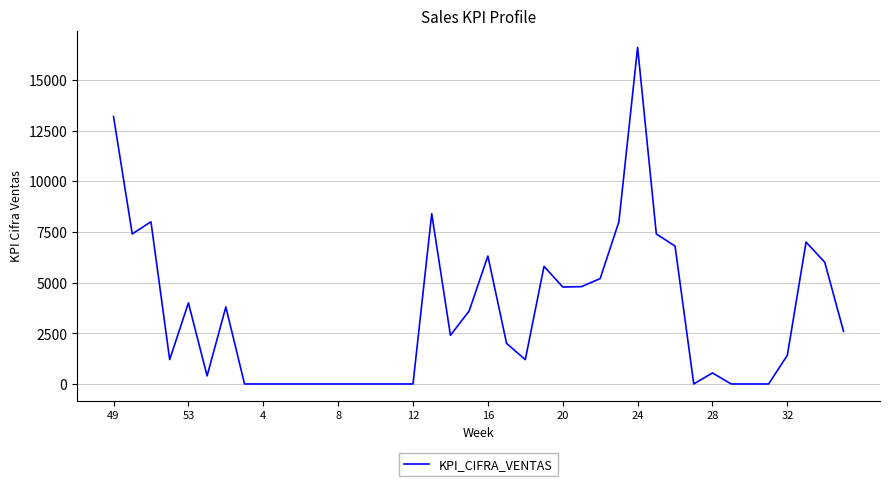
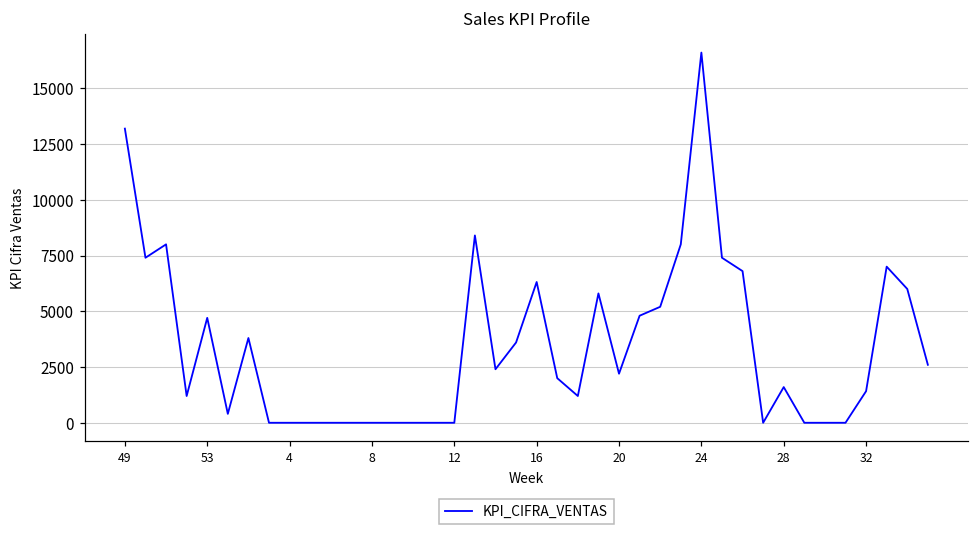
53: 4000 -> 4700
20: 4800 -> 2200
28: 500 -> 1600
